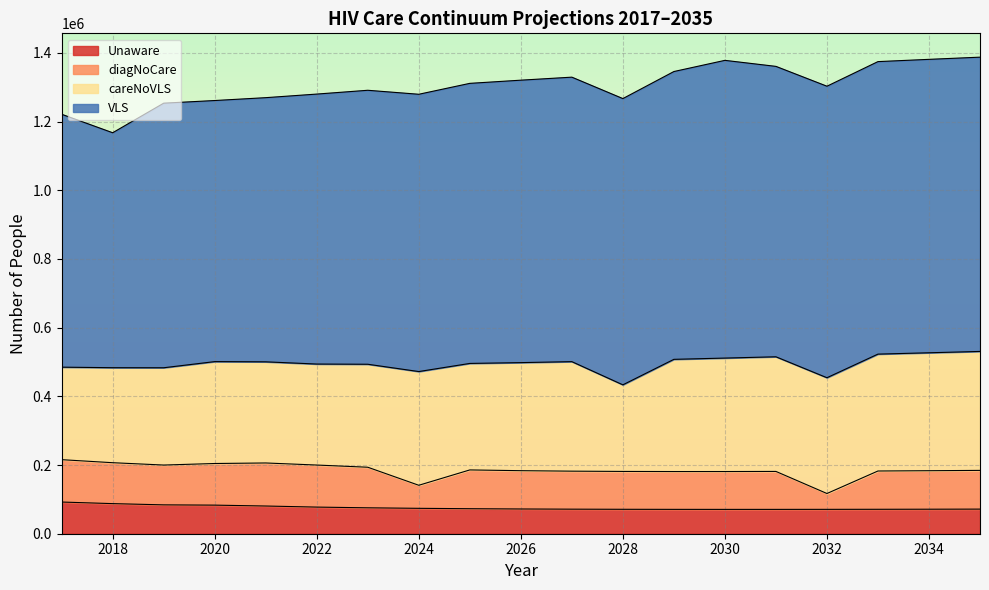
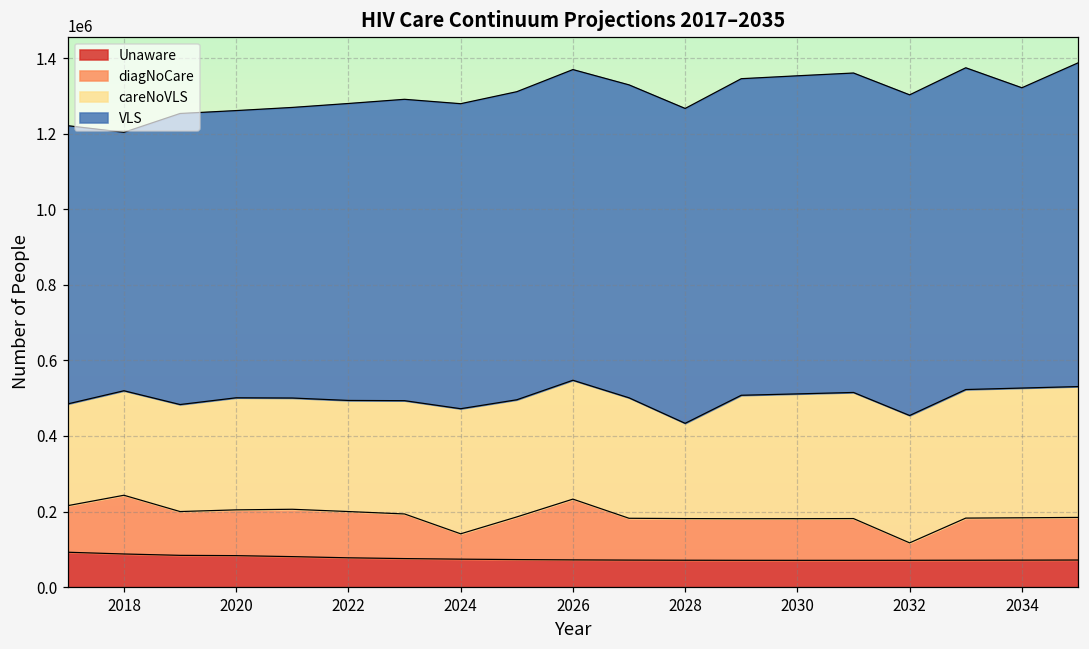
diagNoCare, 2018: 120000 -> 160000
diagNoCare, 2026: 110000 -> 160000
VLS, 2030: 870000 -> 840000
VLS, 2034: 850000 -> 790000
